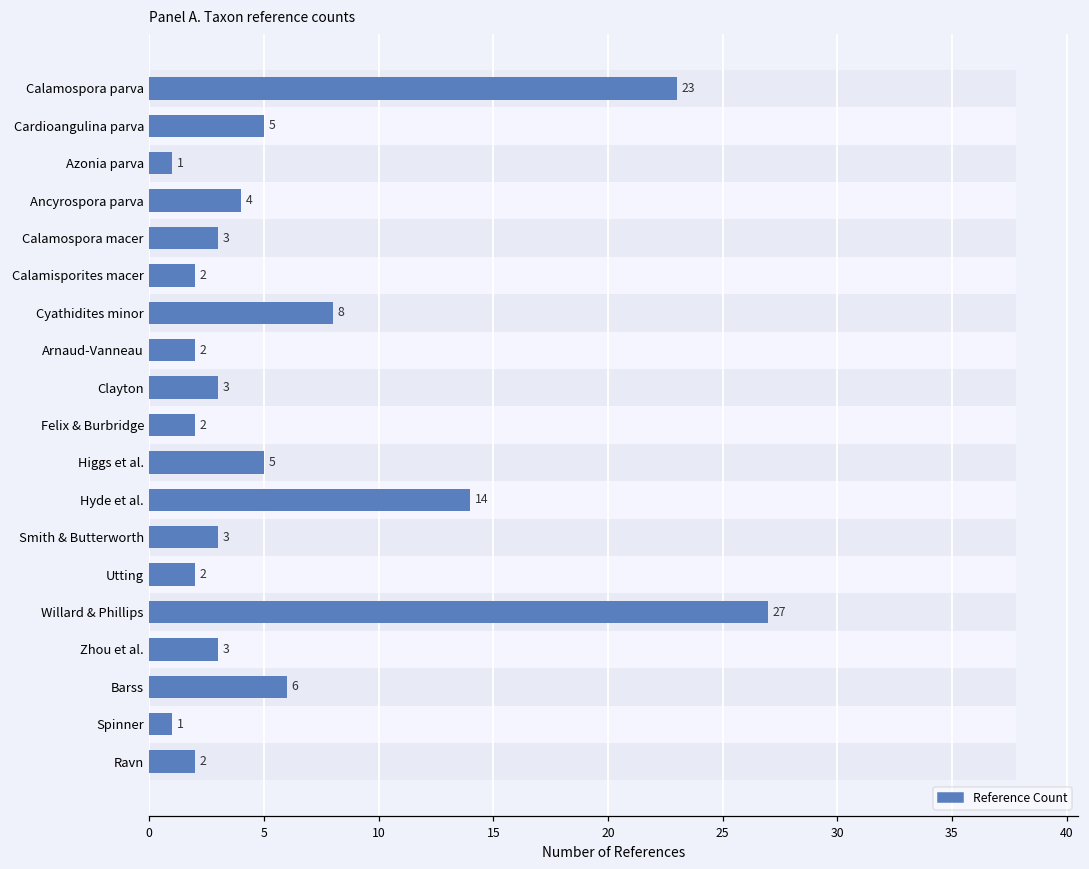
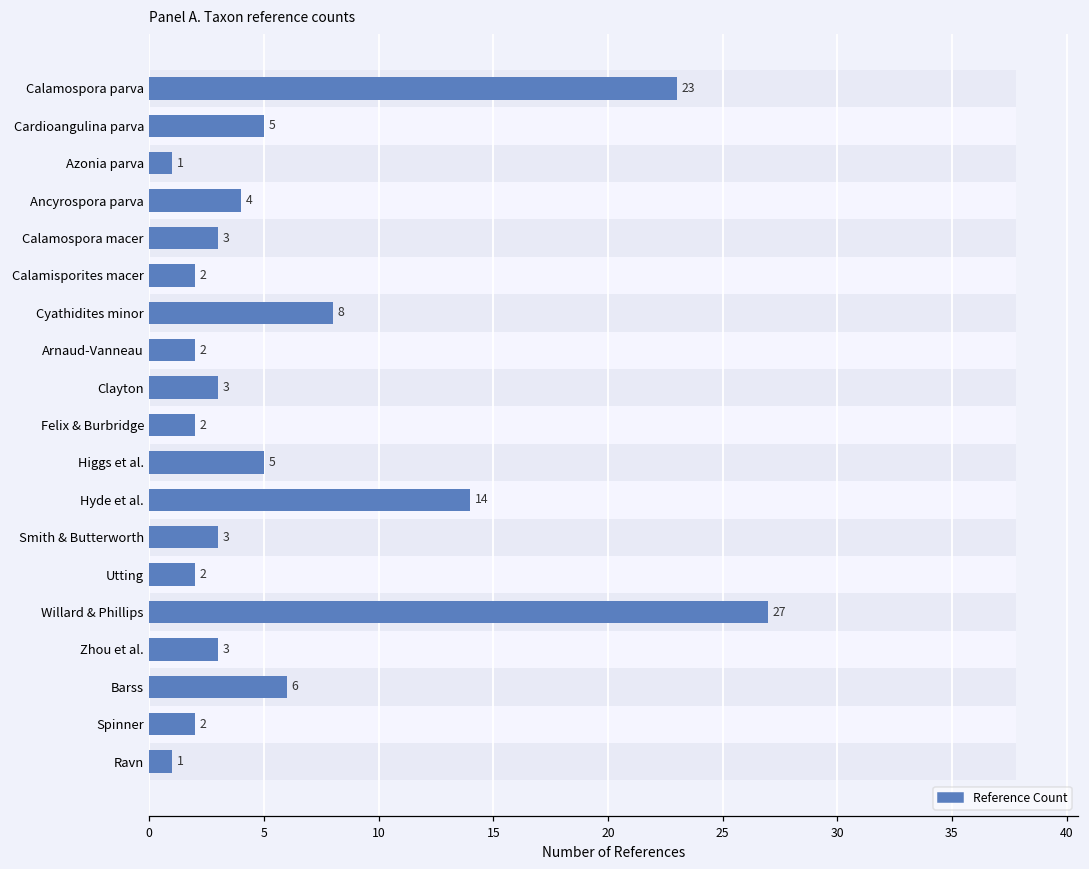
Reference Count, Spinner: 1 -> 2
Reference Count, Ravn: 2 -> 1
